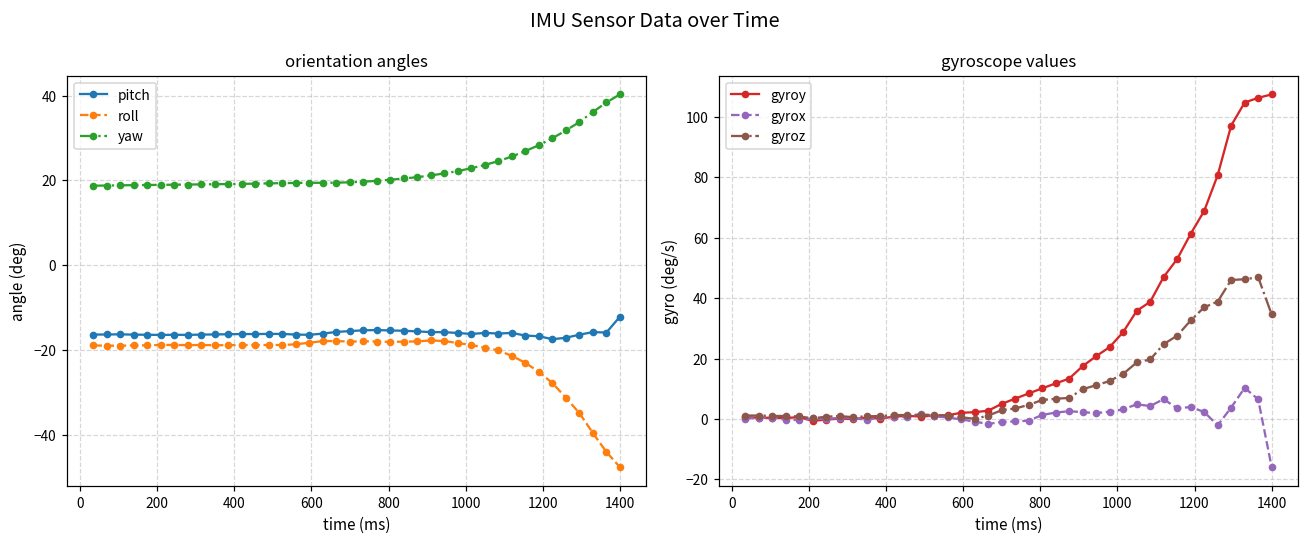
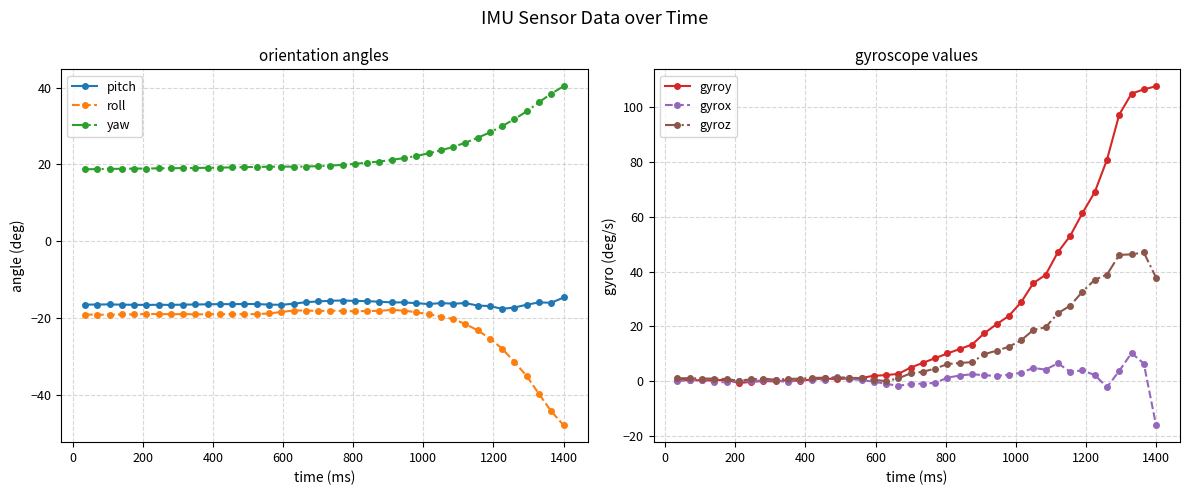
orientation angles, pitch, 1400: -12 -> -15
gyroscope values, gyroz, 1400: 35 -> 38
